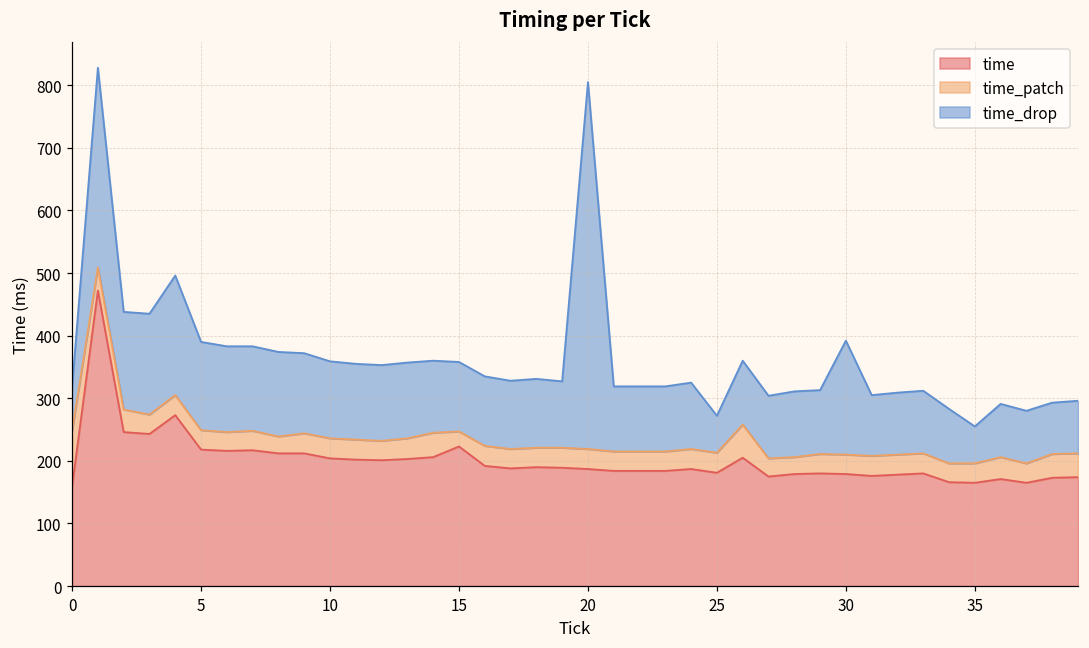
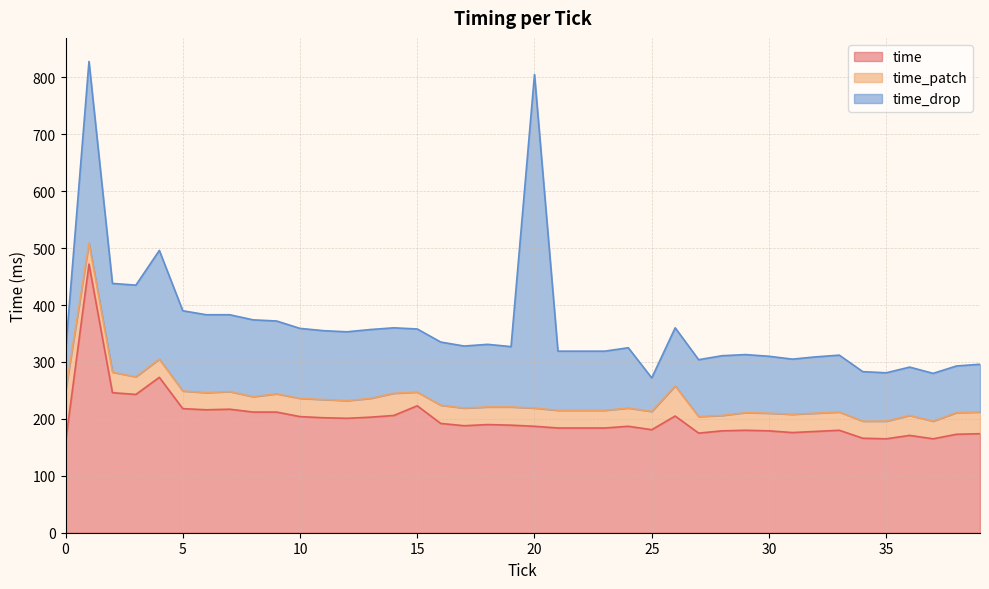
time_drop, 30: 180 -> 100
time_drop, 35: 60 -> 90
